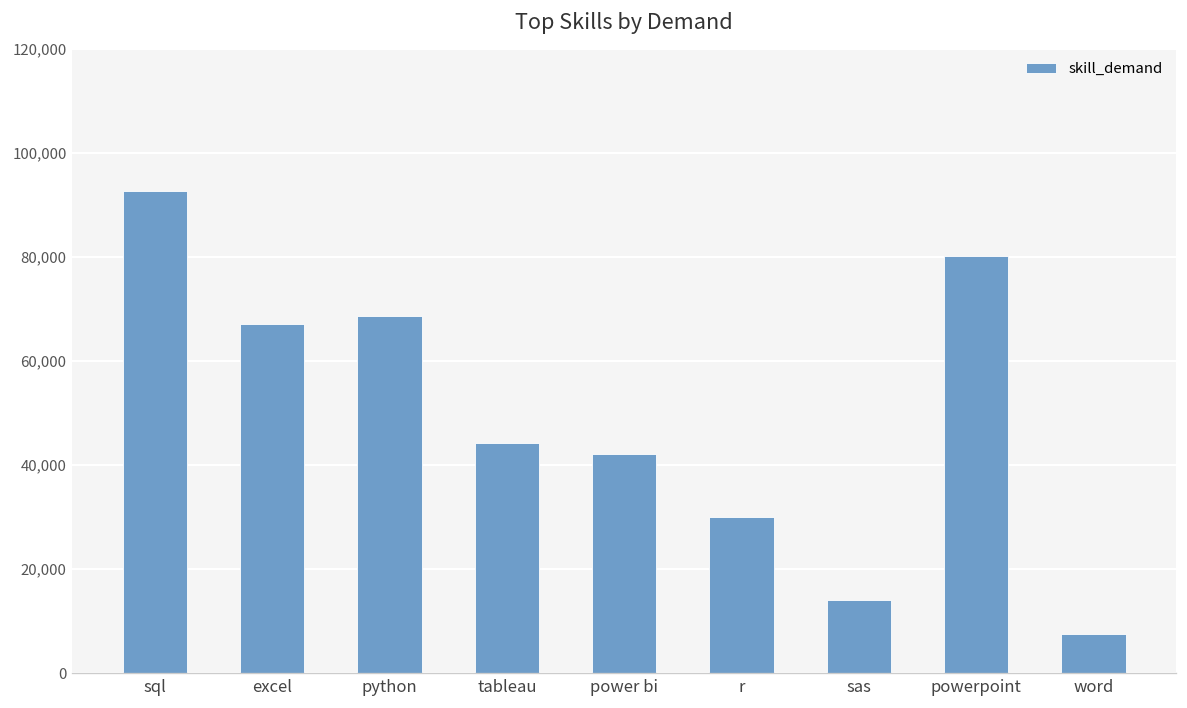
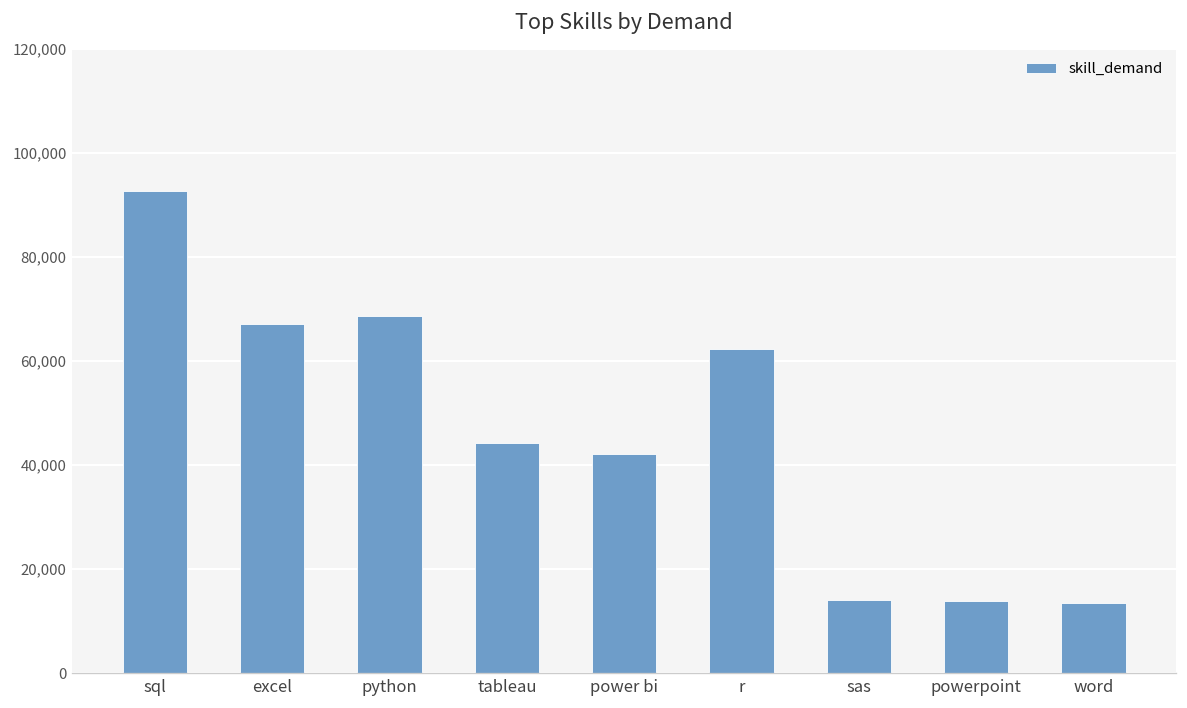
r: 30,000 -> 62,000
powerpoint: 80,000 -> 14,000
word: 8,000 -> 14,000
